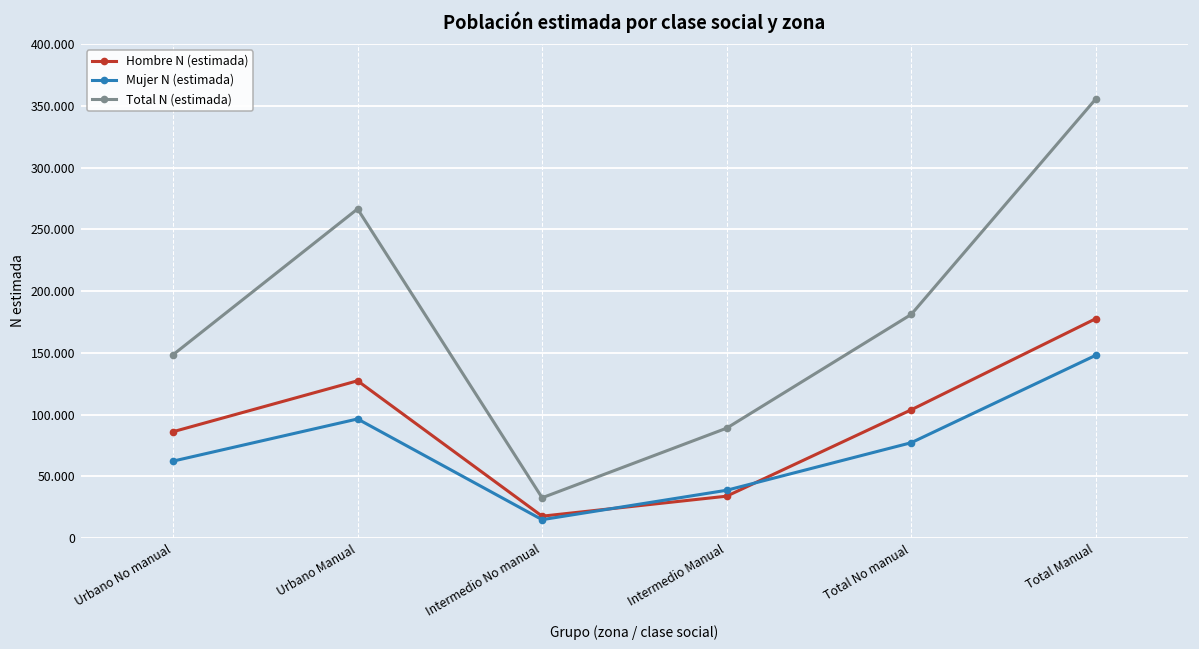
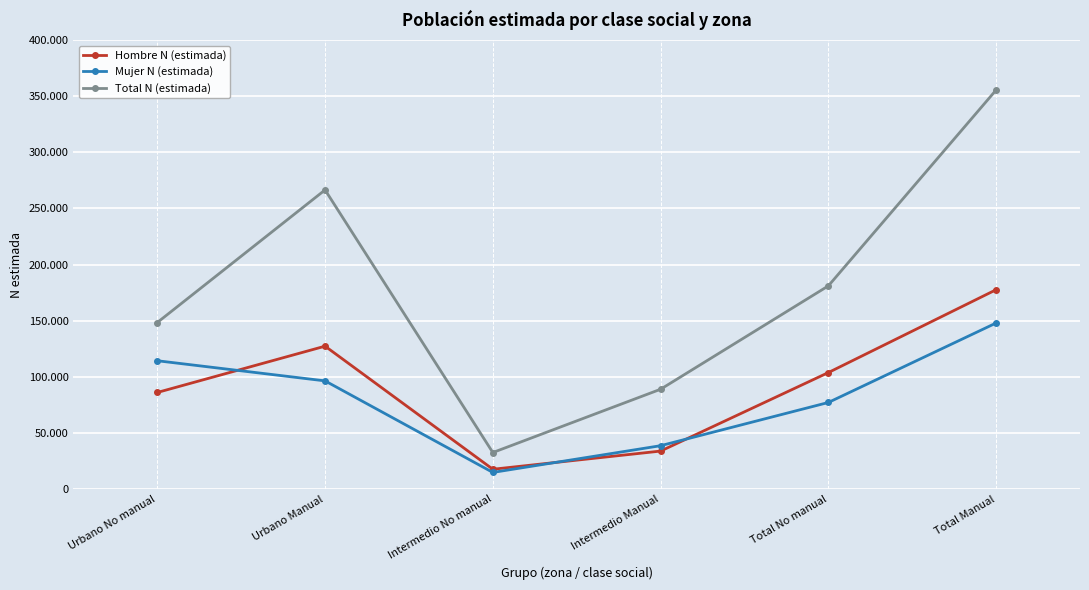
Mujer N (estimada), Urbano No manual: 62 -> 114
